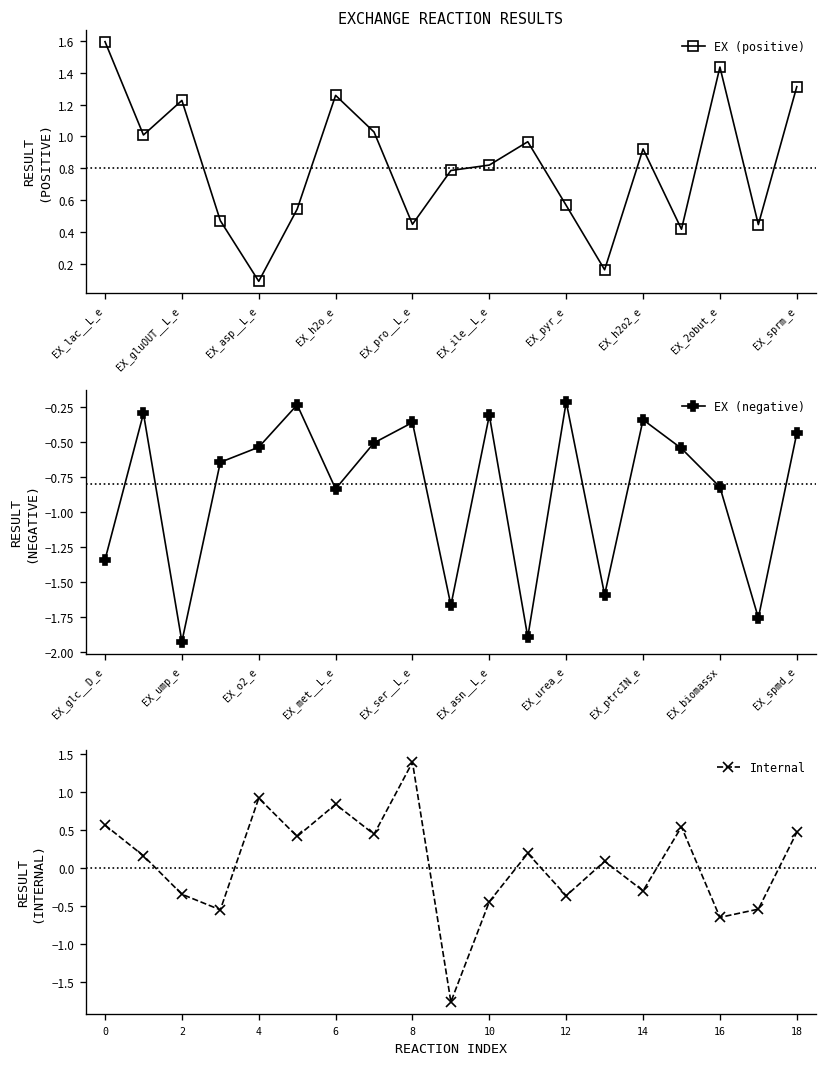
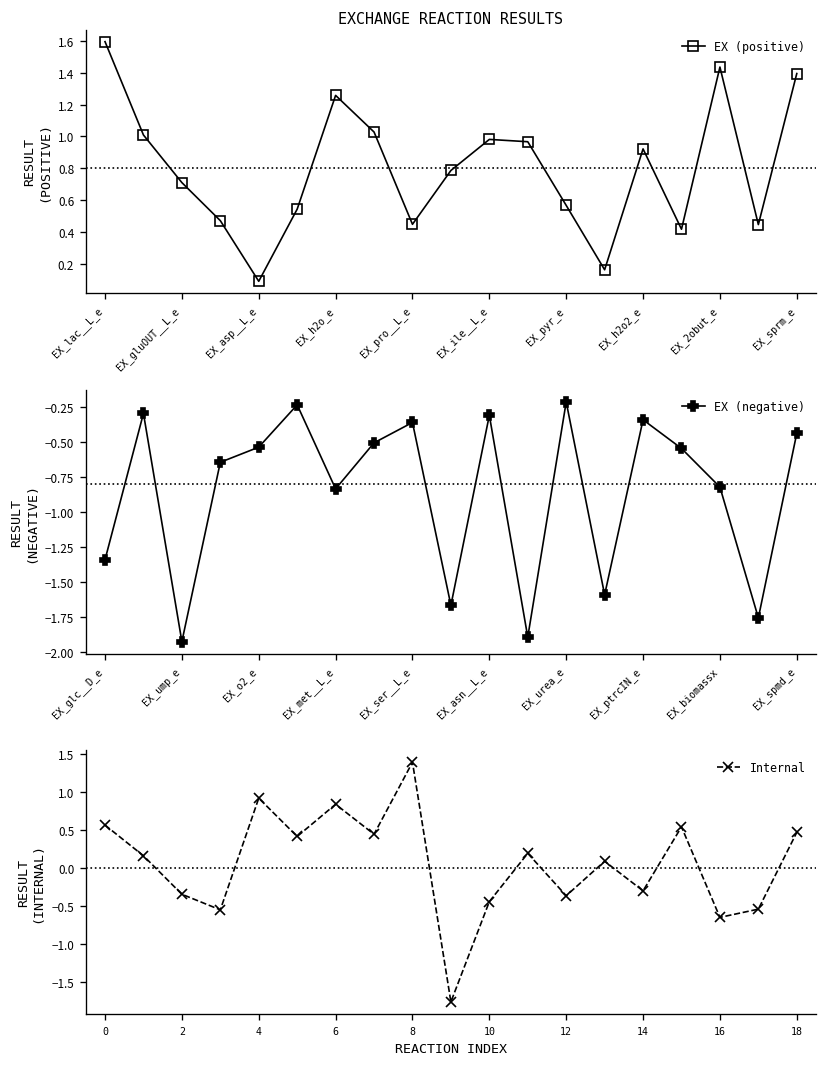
EXCHANGE REACTION RESULTS, EX_gluOUT__L_e: 1.23 -> 0.71
EXCHANGE REACTION RESULTS, EX_ile__L_e: 0.82 -> 0.98
EXCHANGE REACTION RESULTS, EX_sprm_e: 1.31 -> 1.39
